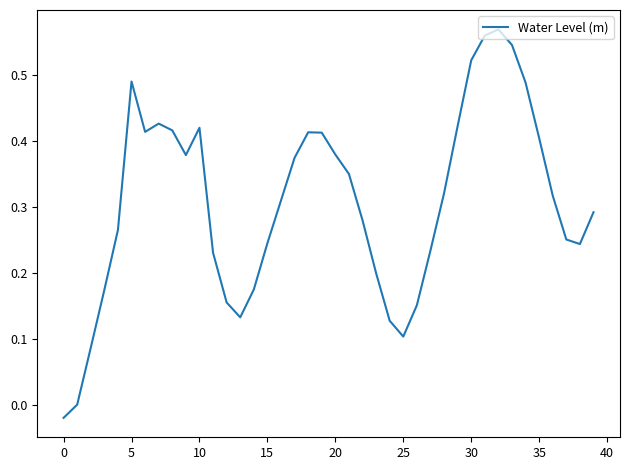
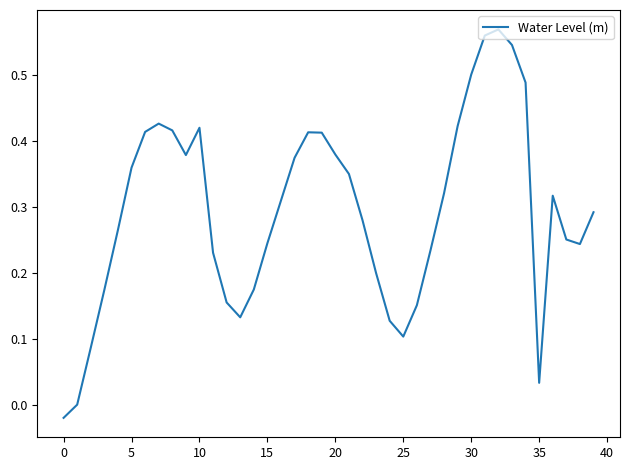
5: 0.49 -> 0.36
30: 0.52 -> 0.50
35: 0.40 -> 0.03
